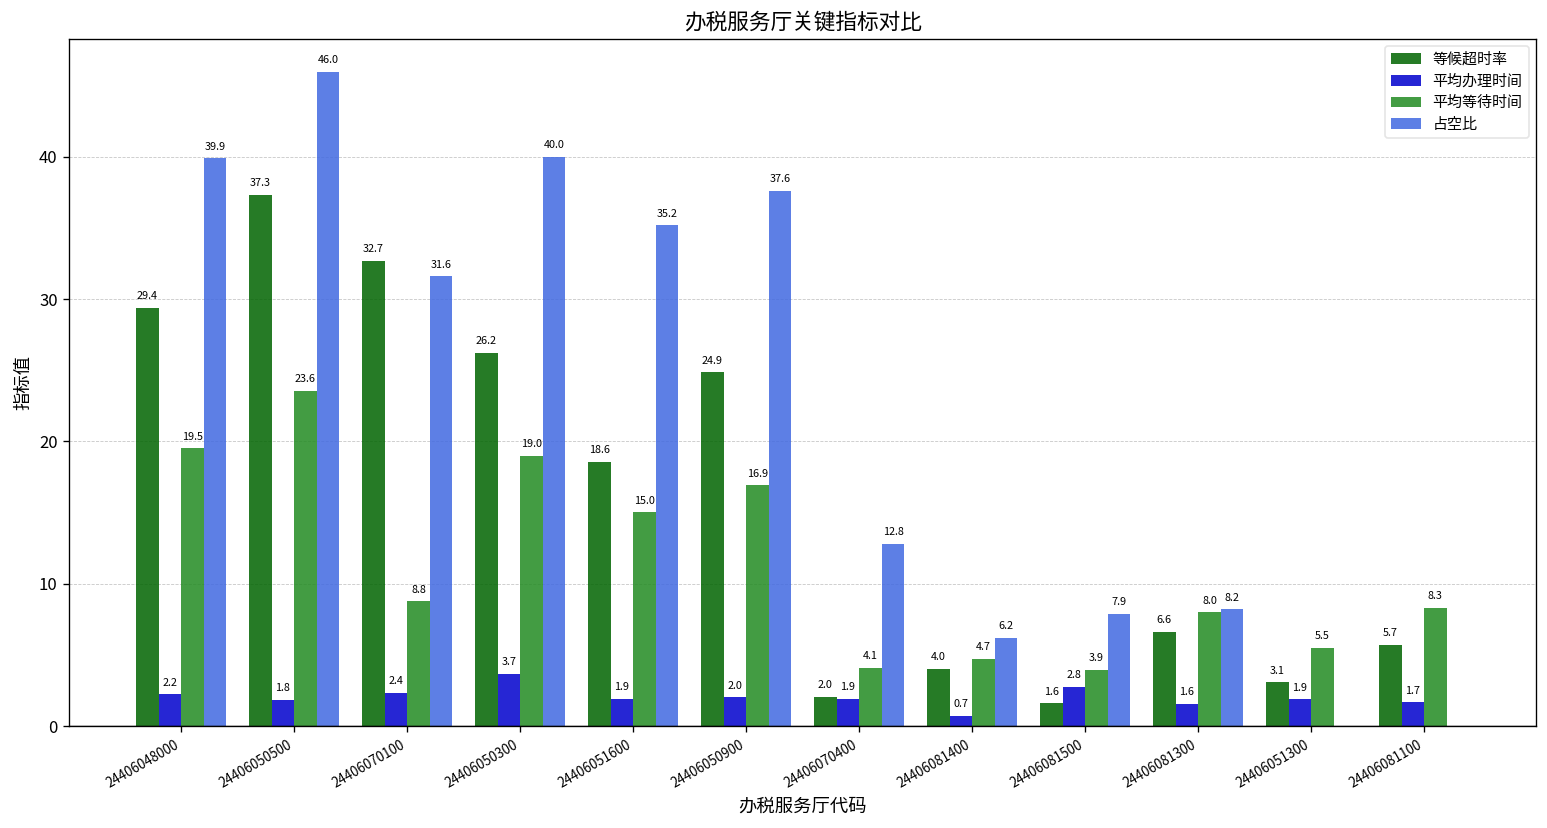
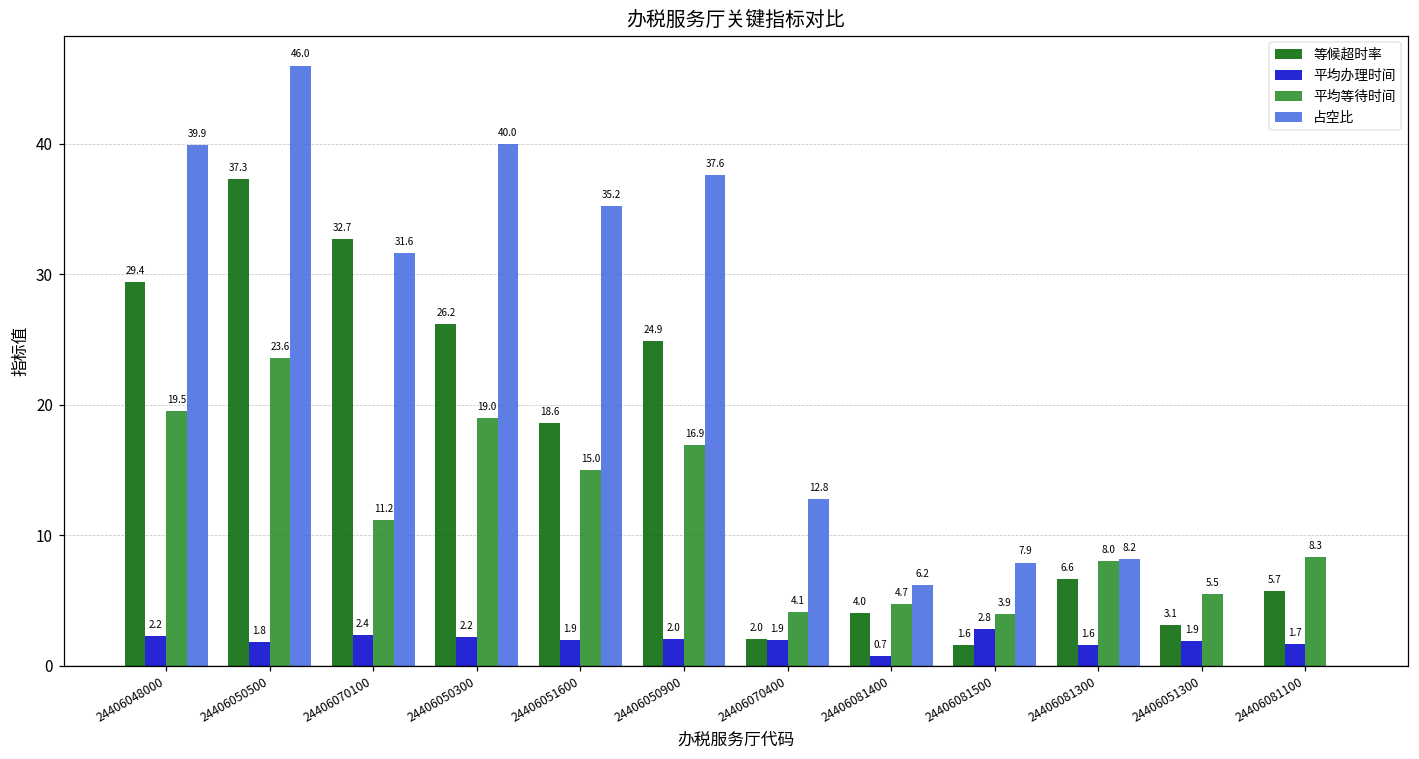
平均等待时间, 24406070100: 8.8 -> 11.2
平均办理时间, 24406050300: 3.7 -> 2.2
